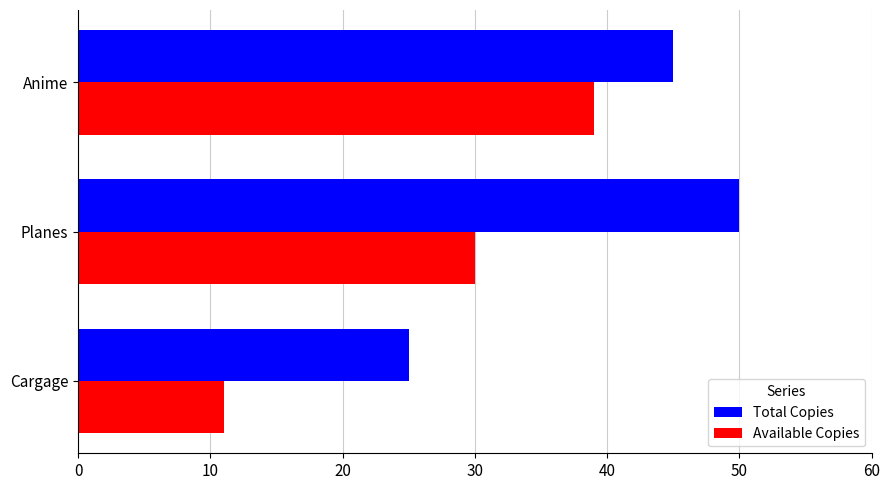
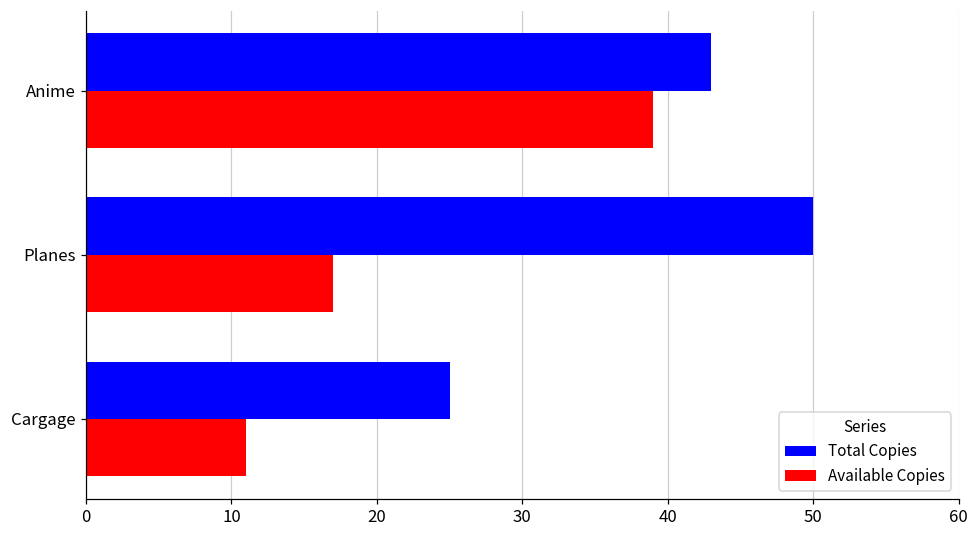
Total Copies, Anime: 45 -> 43
Available Copies, Planes: 30 -> 17
